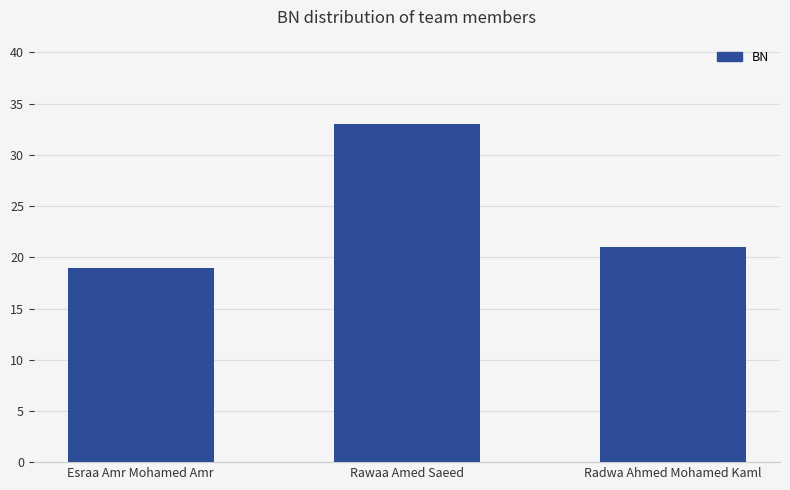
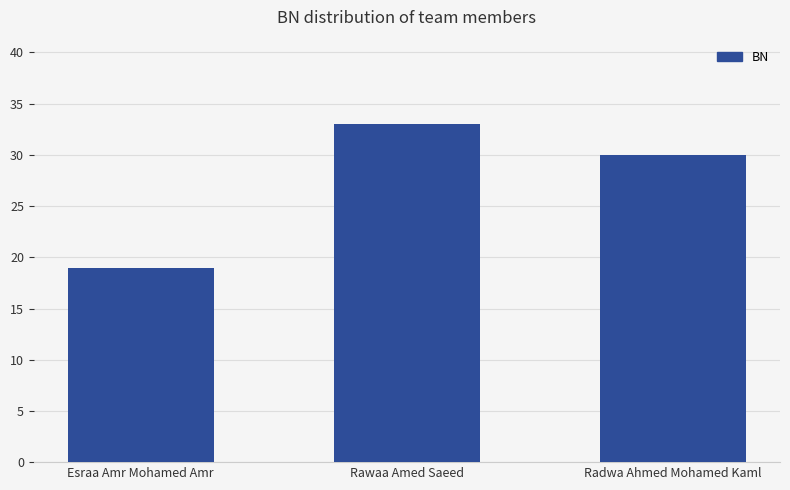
Radwa Ahmed Mohamed Kaml: 21 -> 30
